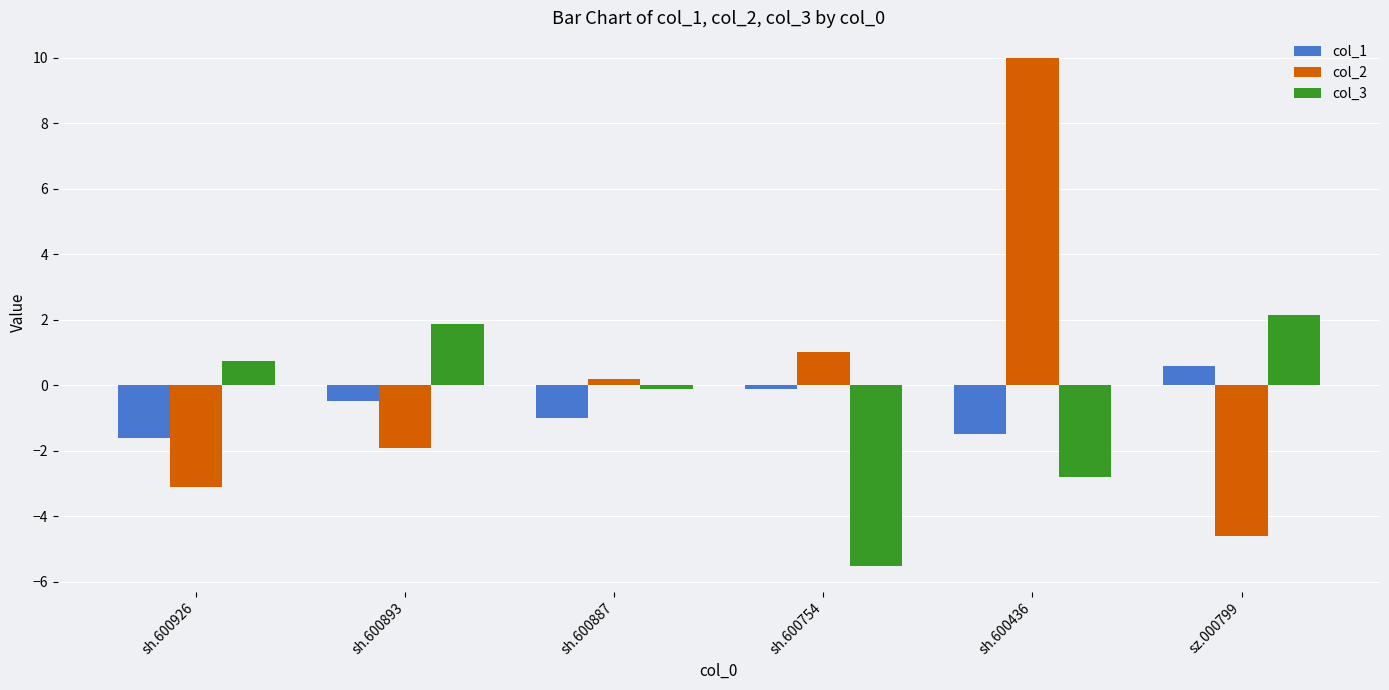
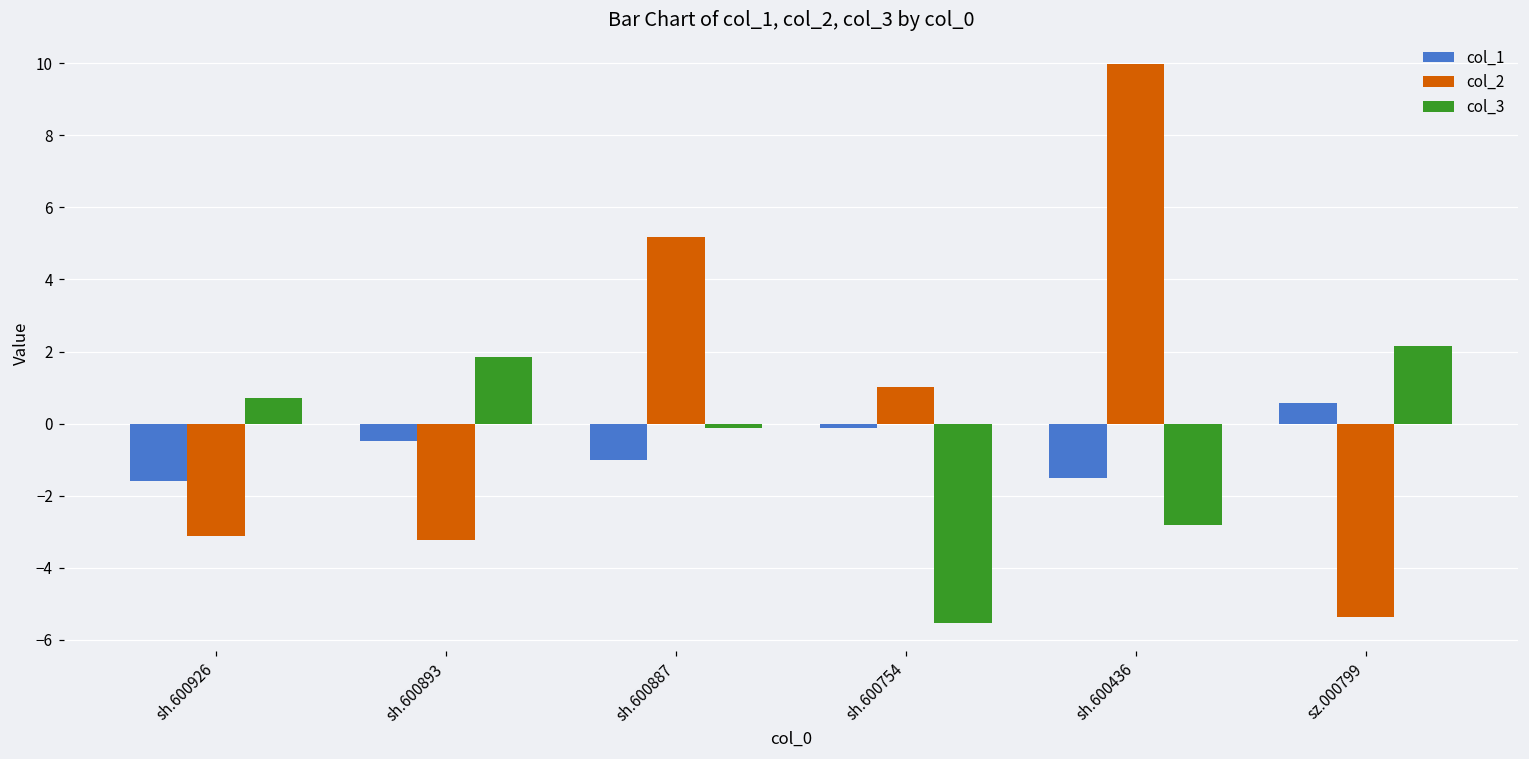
col_2, sh.600893: -1.9 -> -3.2
col_2, sh.600887: 0.2 -> 5.2
col_2, sz.000799: -4.6 -> -5.4
